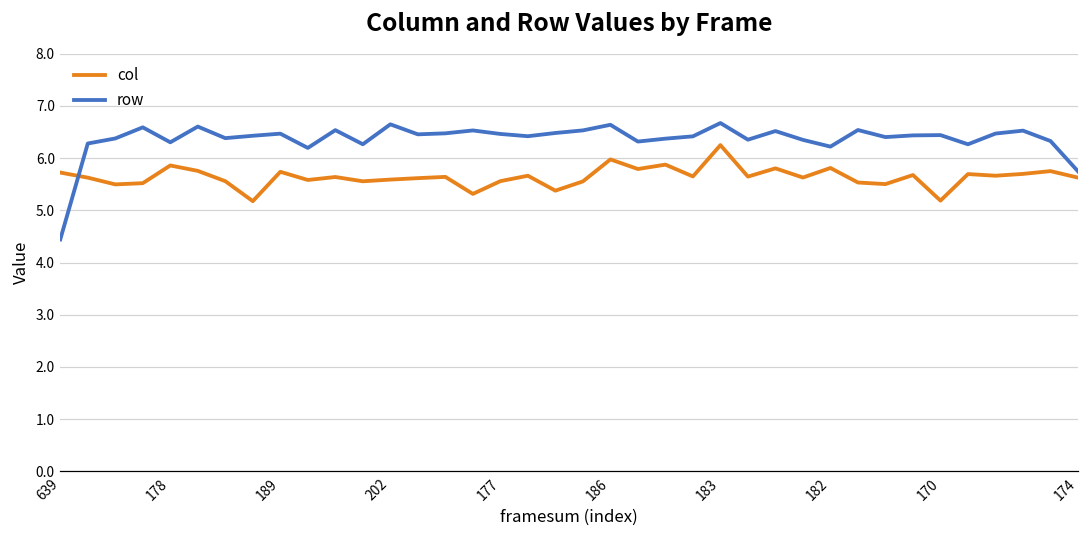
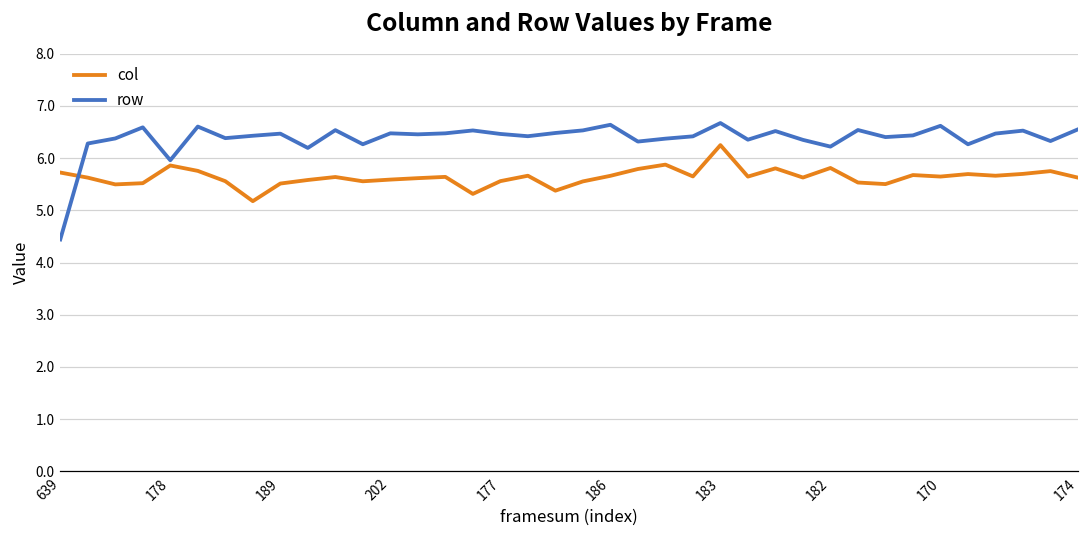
row, 178: 6.3 -> 6.0
col, 189: 5.7 -> 5.5
row, 202: 6.6 -> 6.5
col, 186: 6.0 -> 5.7
col, 170: 5.2 -> 5.6
row, 170: 6.4 -> 6.6
row, 174: 5.7 -> 6.6
